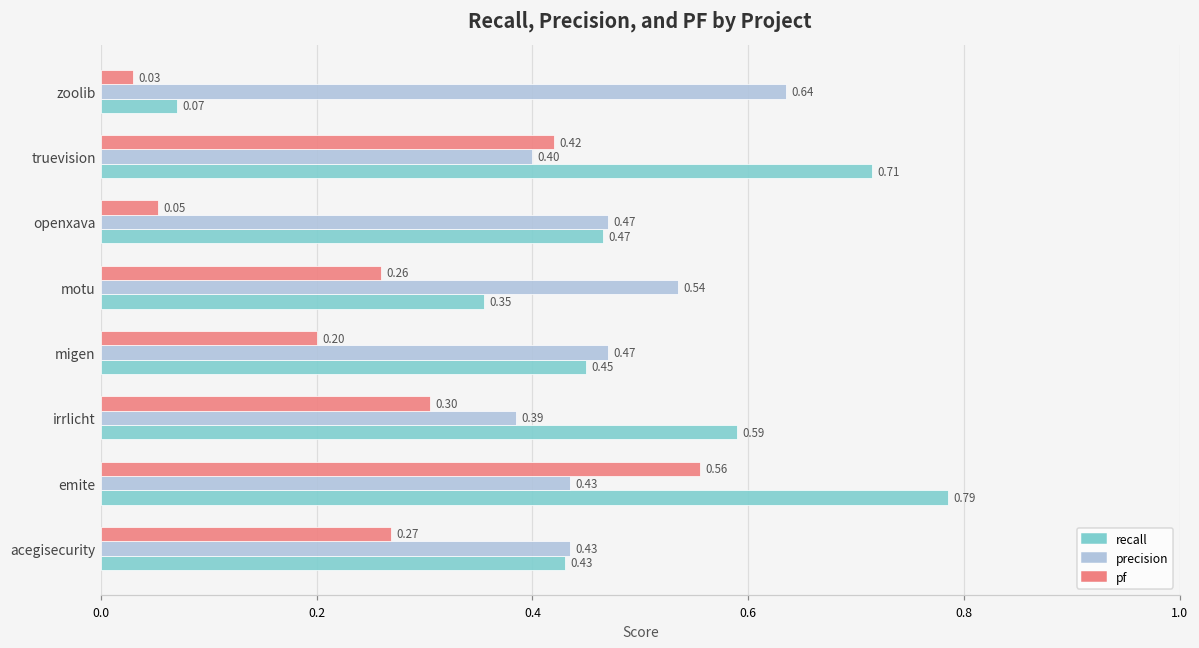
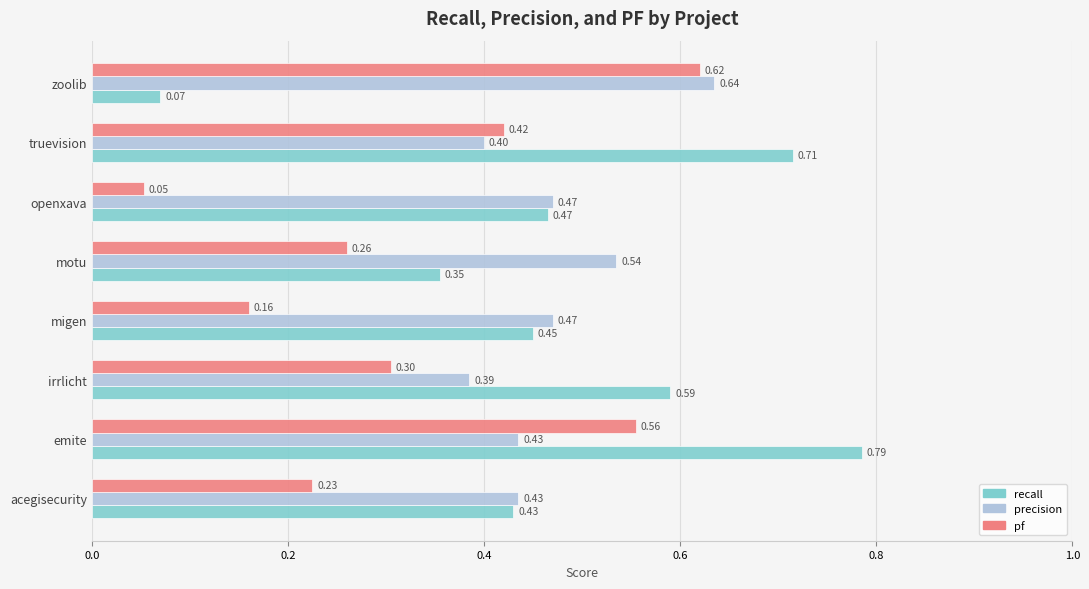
pf, zoolib: 0.03 -> 0.62
pf, migen: 0.20 -> 0.16
pf, acegisecurity: 0.27 -> 0.23
